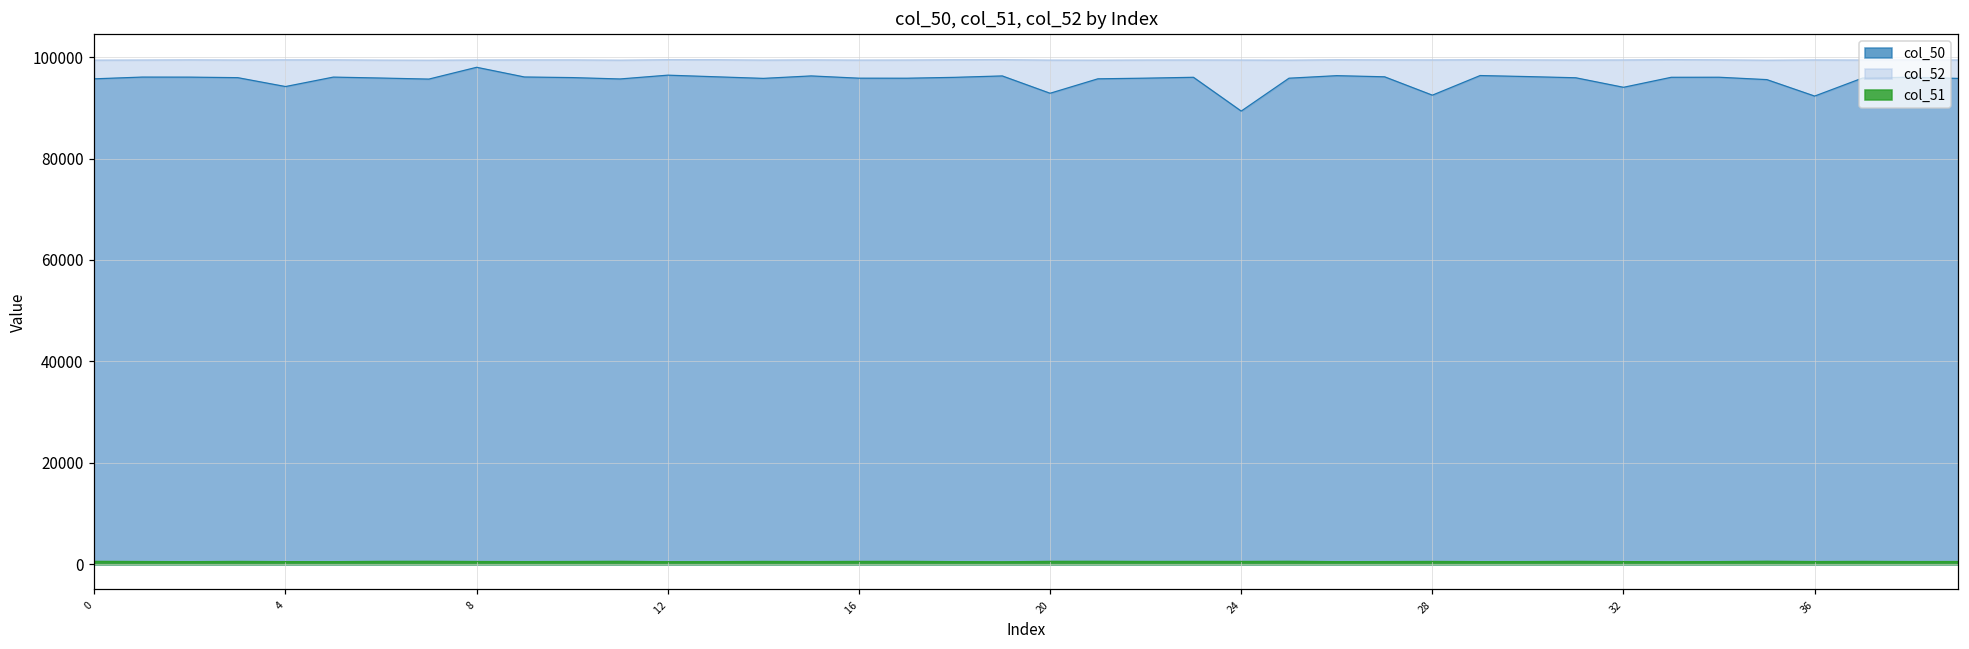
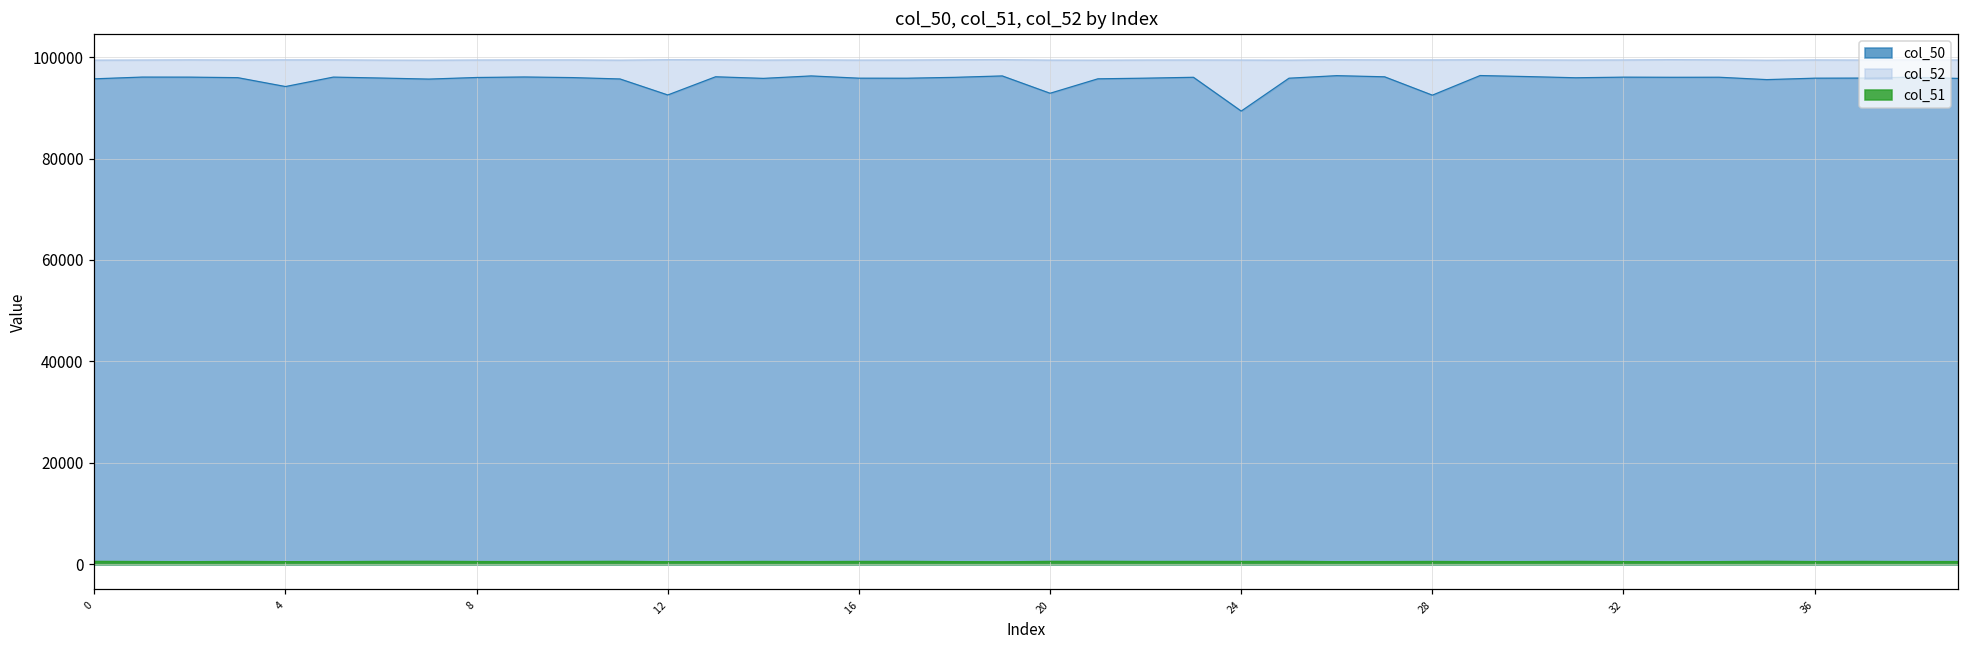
col_50, 8: 98000 -> 96000
col_50, 12: 96000 -> 93000
col_50, 32: 94000 -> 96000
col_50, 36: 92000 -> 96000
